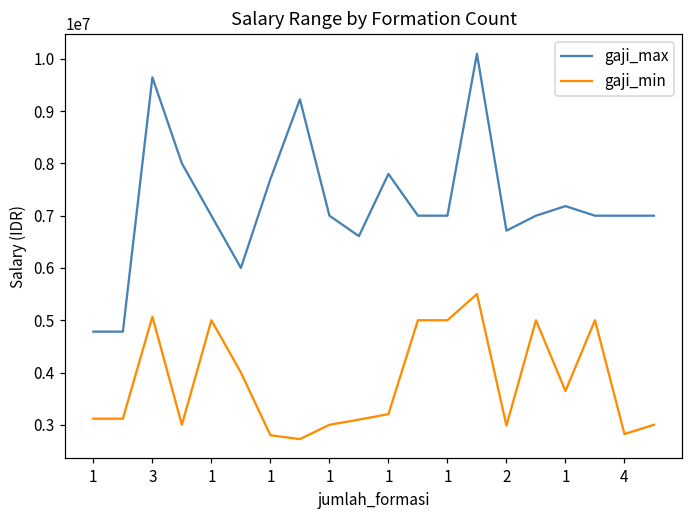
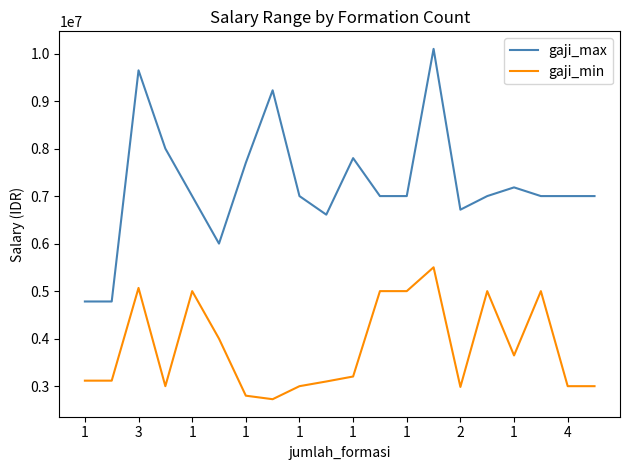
gaji_min, 4: 2800000 -> 3000000
